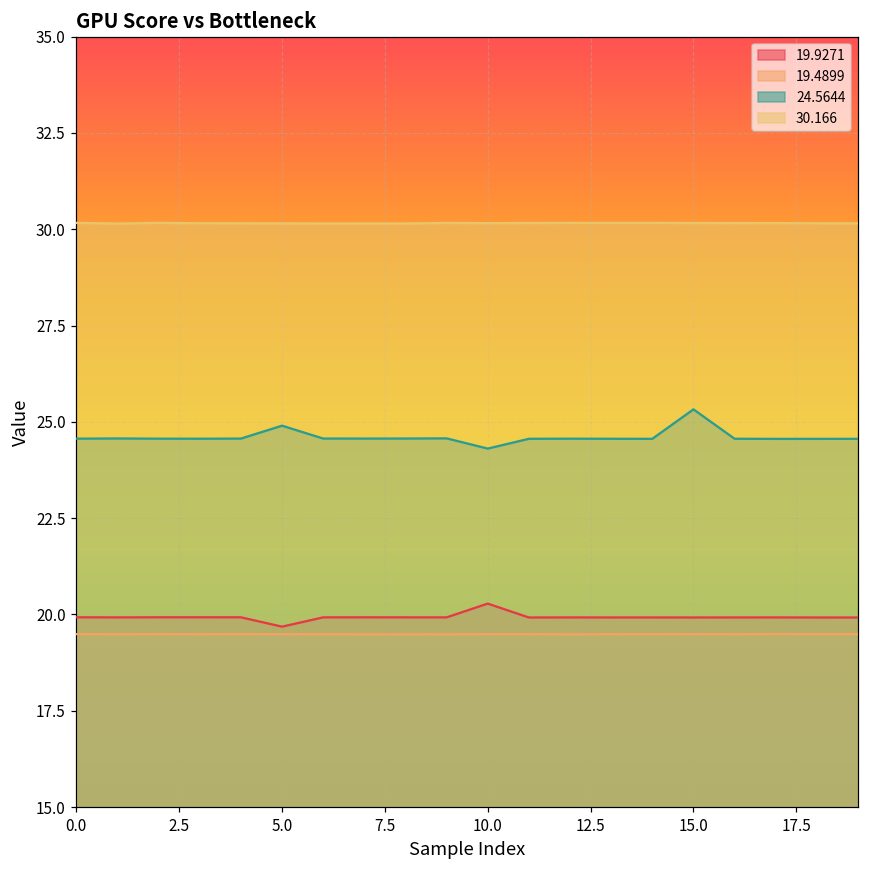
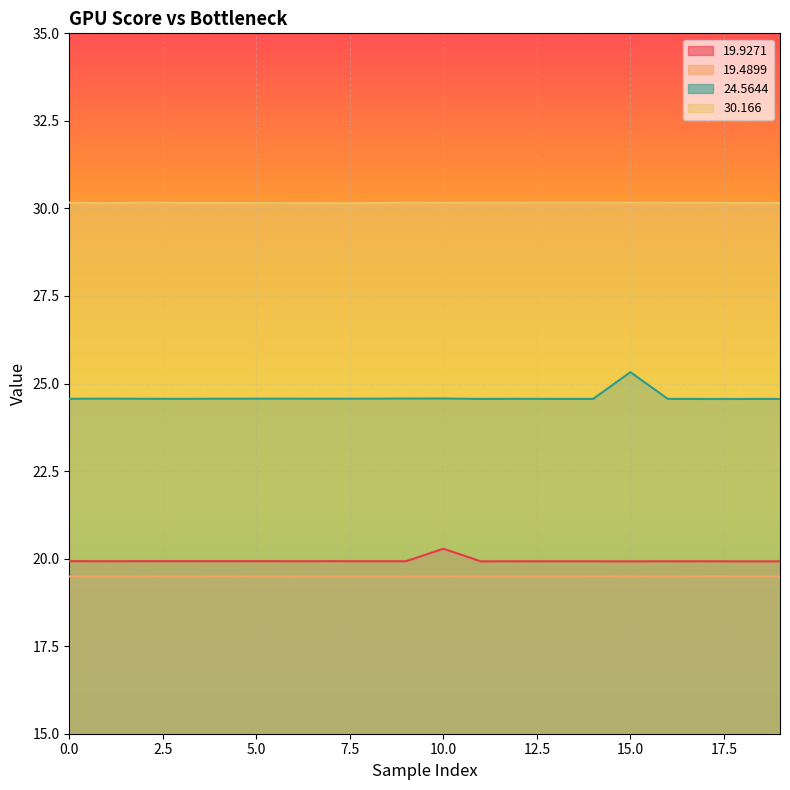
19.9271, 5.0: 19.7 -> 19.9
24.5644, 5.0: 24.9 -> 24.6
24.5644, 10.0: 24.3 -> 24.6
